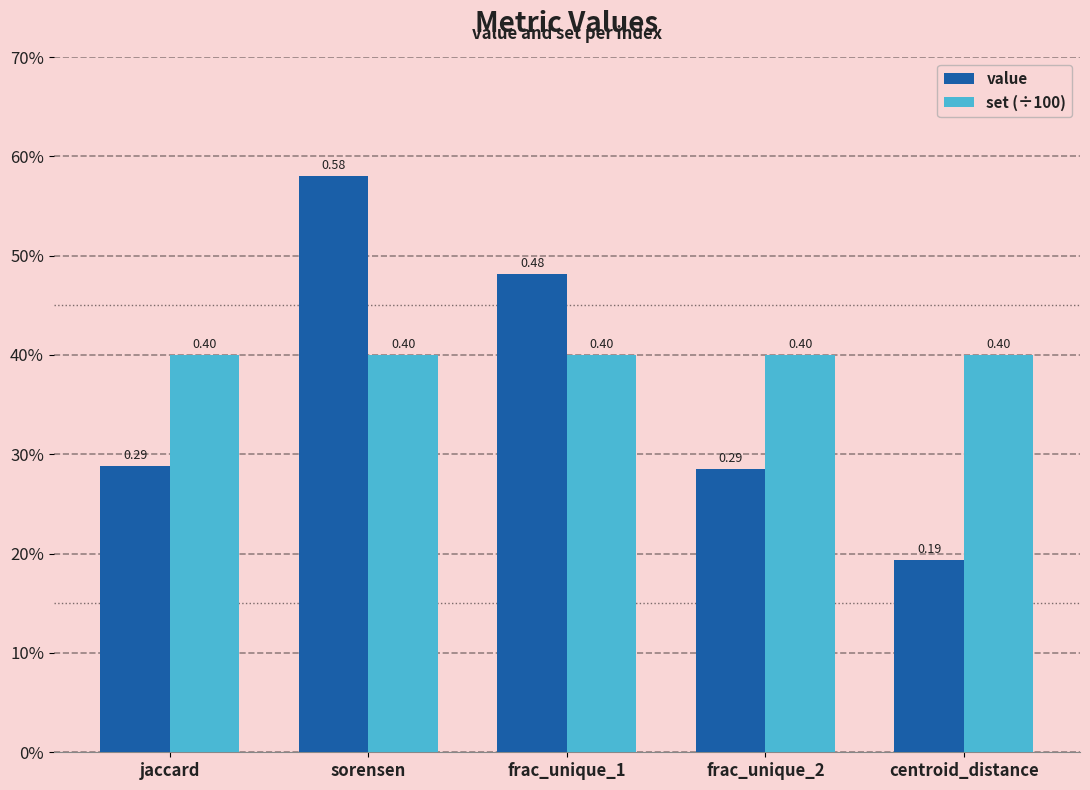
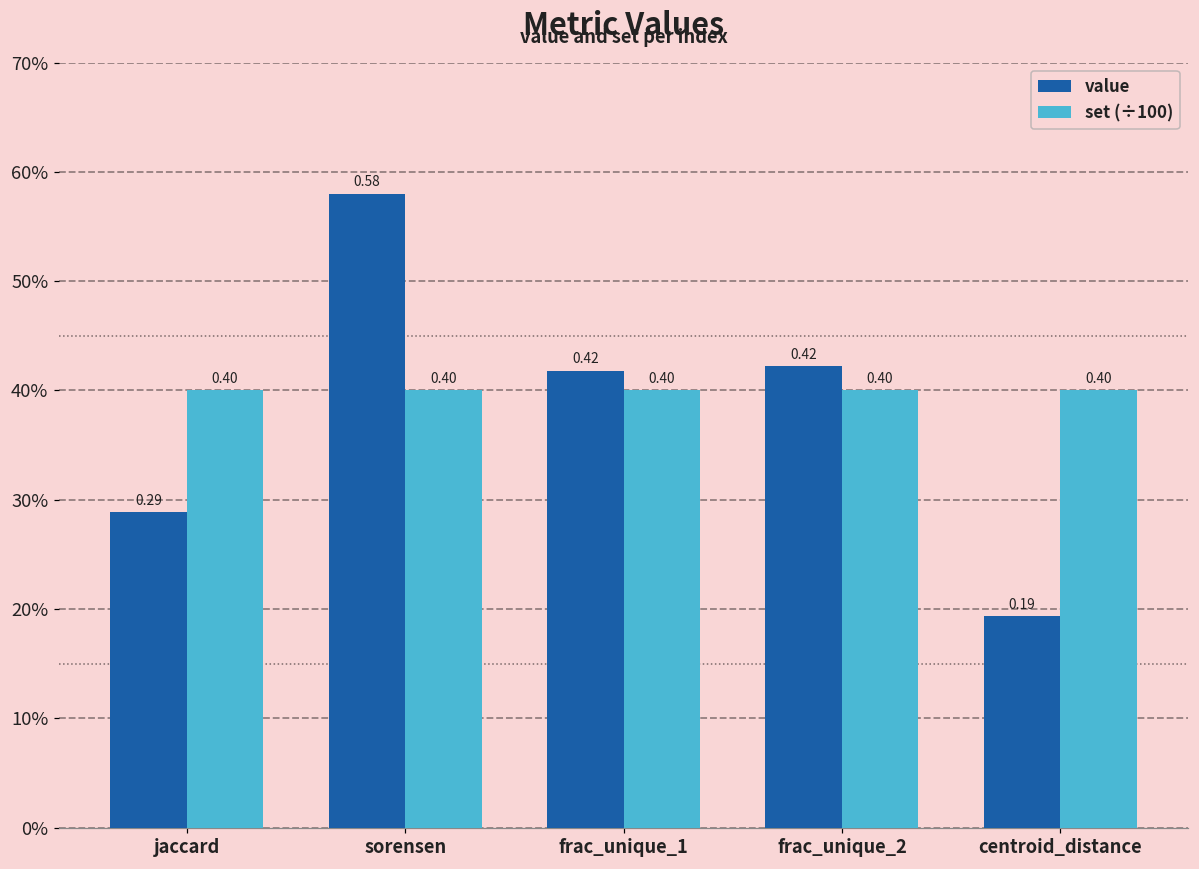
value, frac_unique_1: 0.48 -> 0.42
value, frac_unique_2: 0.29 -> 0.42
